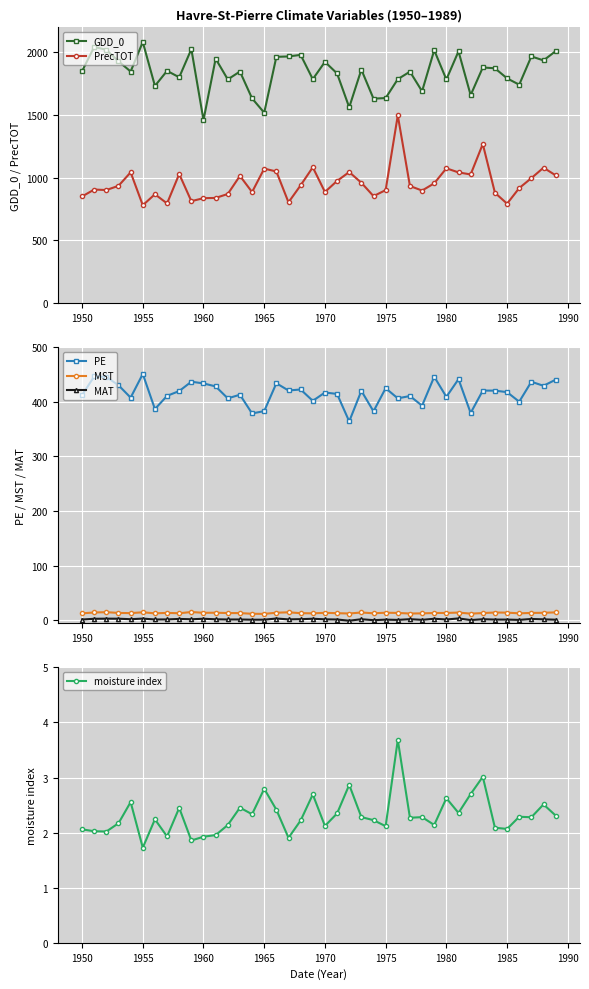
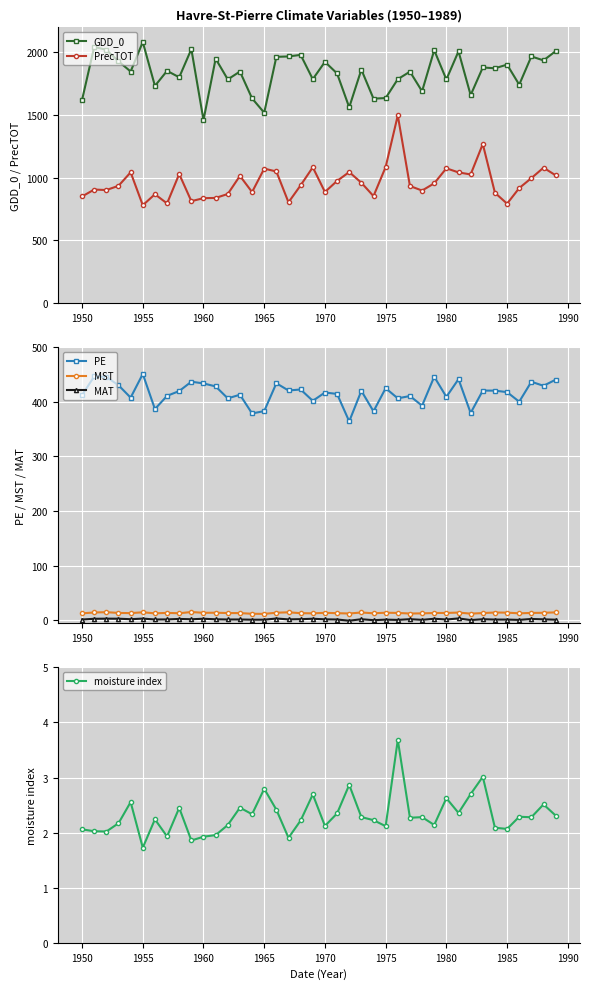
Havre-St-Pierre Climate Variables (1950–1989), GDD_0, 1950: 1850 -> 1620
Havre-St-Pierre Climate Variables (1950–1989), PrecTOT, 1975: 900 -> 1080
Havre-St-Pierre Climate Variables (1950–1989), GDD_0, 1985: 1790 -> 1900
